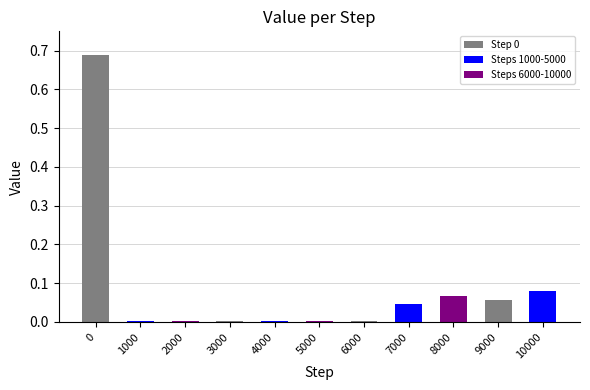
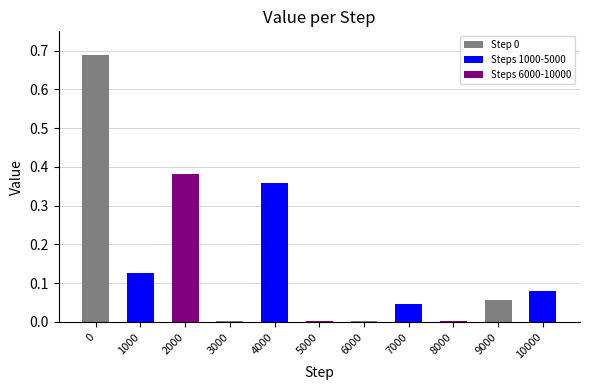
1000: 0.00 -> 0.13
2000: 0.00 -> 0.38
4000: 0.00 -> 0.36
8000: 0.07 -> 0.00
